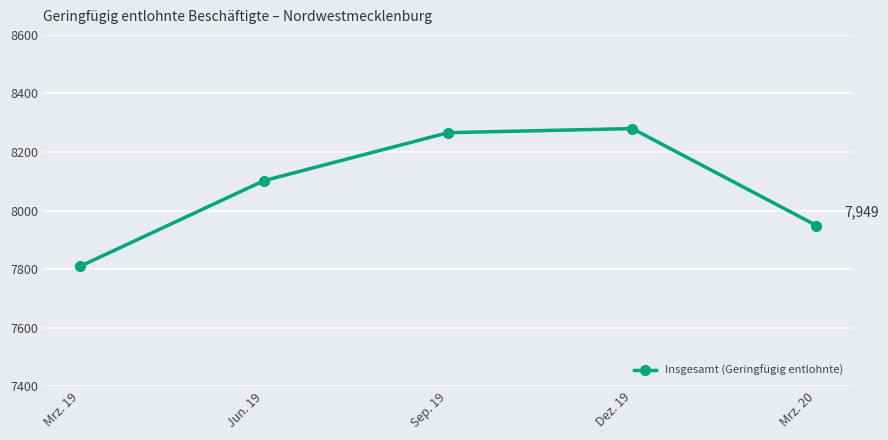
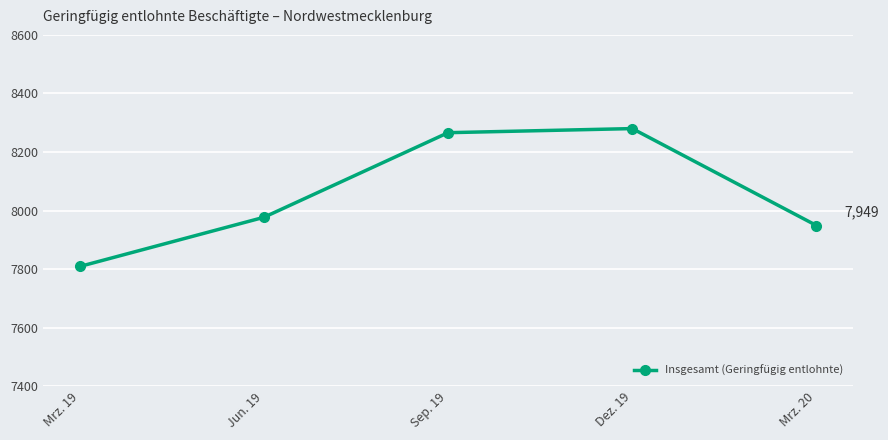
Jun. 19: 8100 -> 7980
